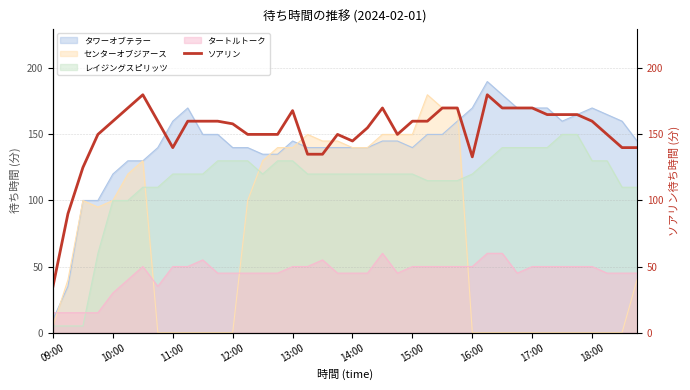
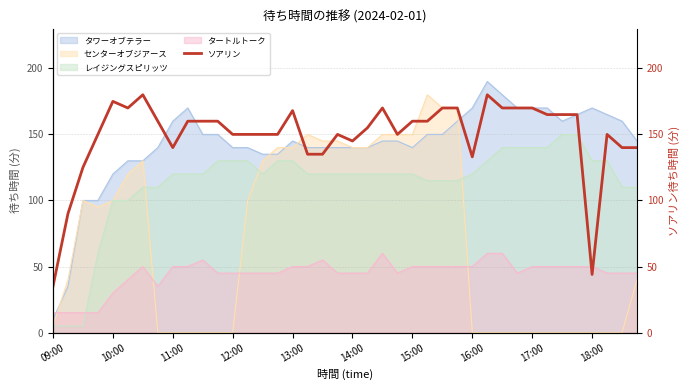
ソアリン, 10:00: 160 -> 175
ソアリン, 12:00: 158 -> 150
ソアリン, 18:00: 160 -> 44
